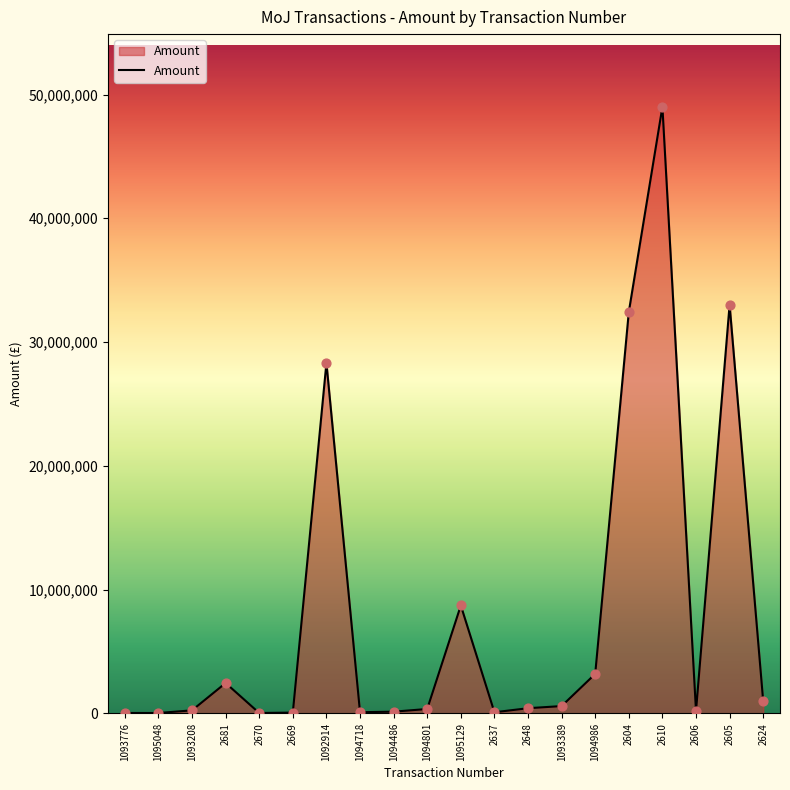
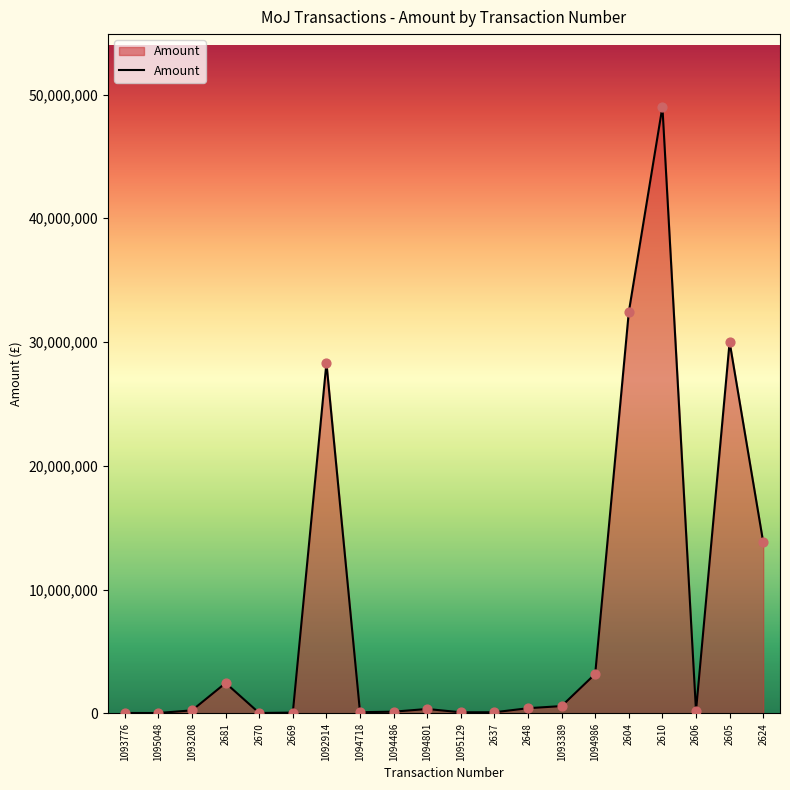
1095129: 8,700,000 -> 100,000
2605: 33,000,000 -> 30,000,000
2624: 1,000,000 -> 13,800,000
